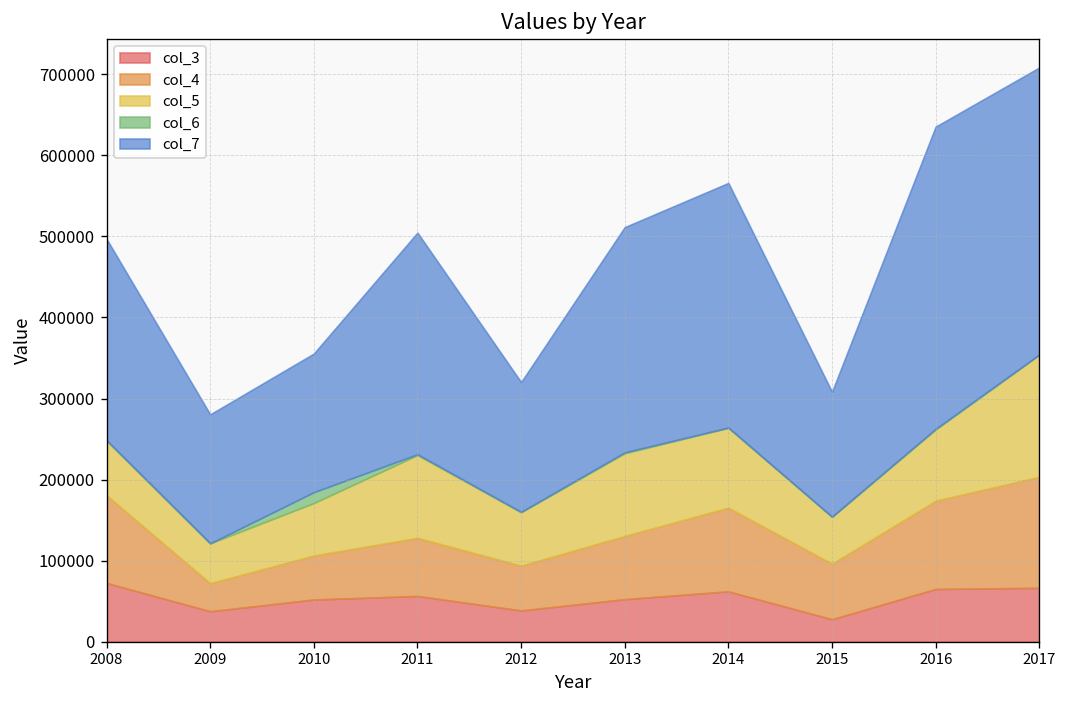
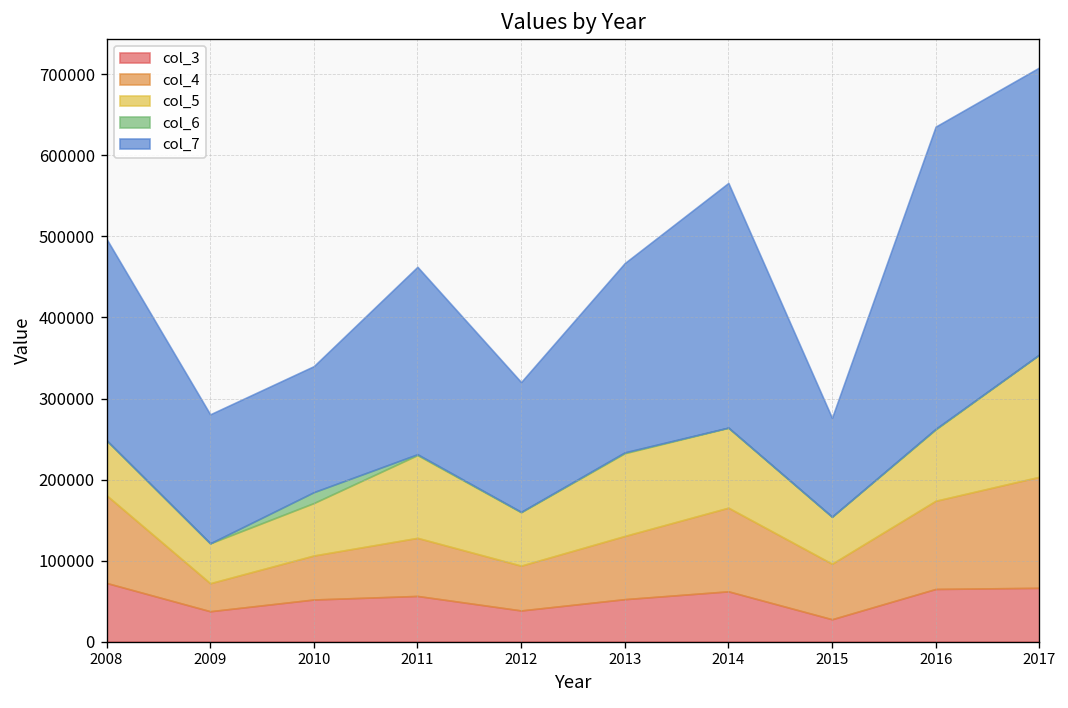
col_7, 2010: 170000 -> 160000
col_7, 2011: 270000 -> 230000
col_7, 2013: 280000 -> 230000
col_7, 2015: 150000 -> 120000
